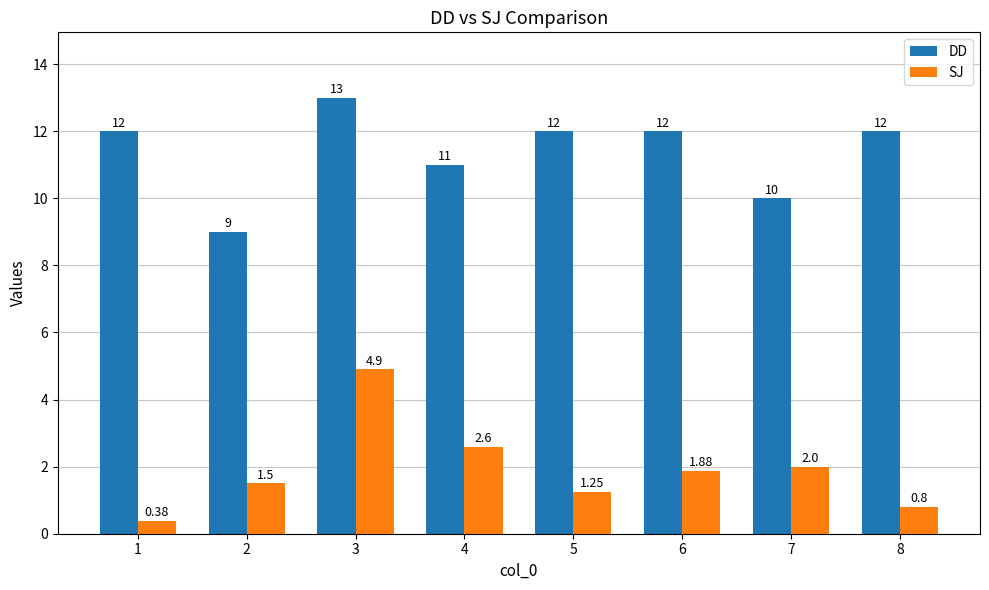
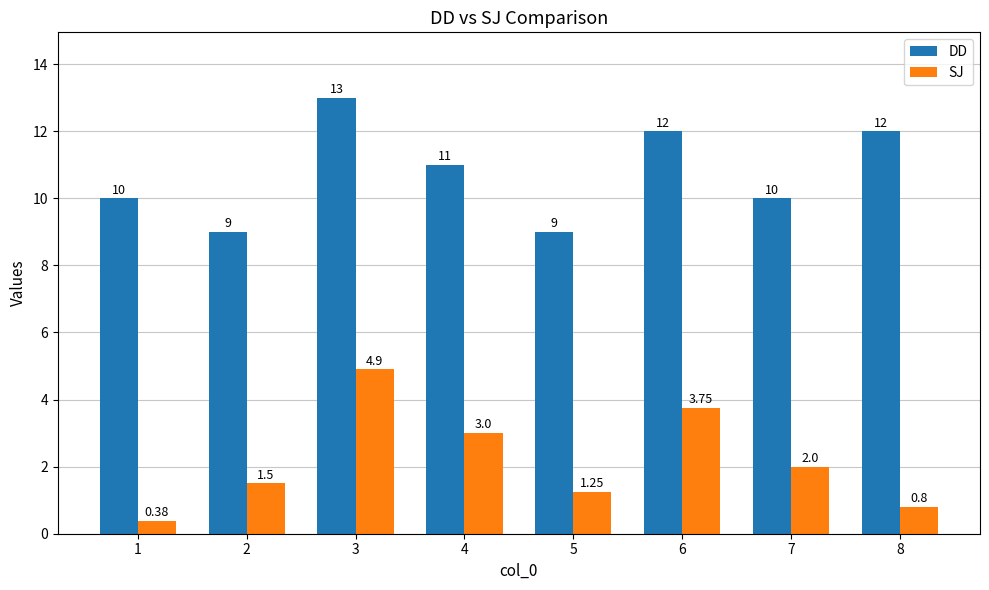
DD, 1: 12 -> 10
SJ, 4: 2.6 -> 3.0
DD, 5: 12 -> 9
SJ, 6: 1.88 -> 3.75
